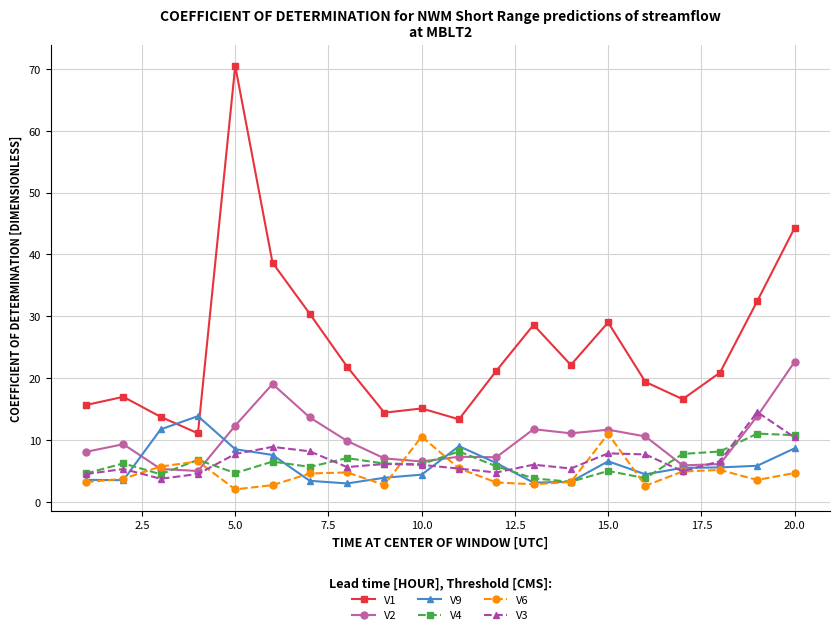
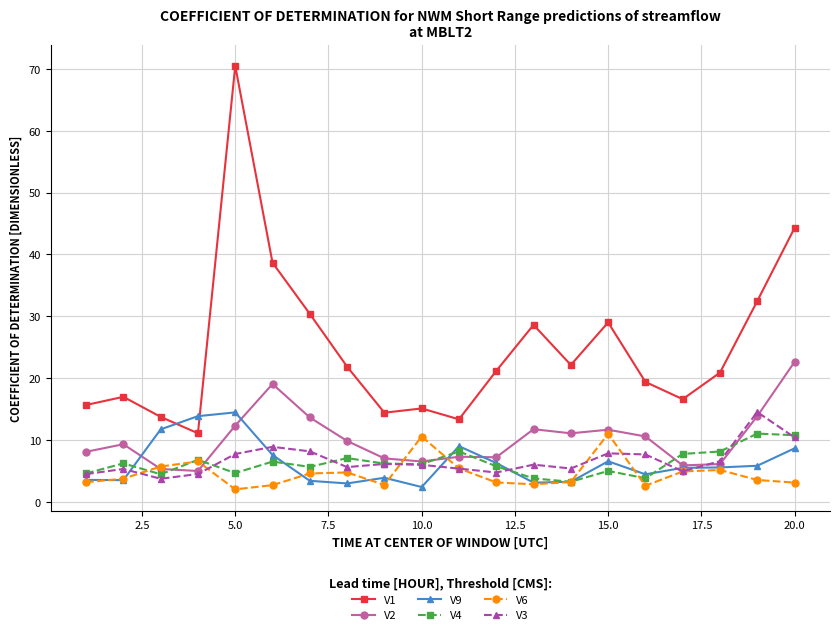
V9, 5.0: 8 -> 14
V9, 10.0: 4 -> 2
V6, 20.0: 5 -> 3
